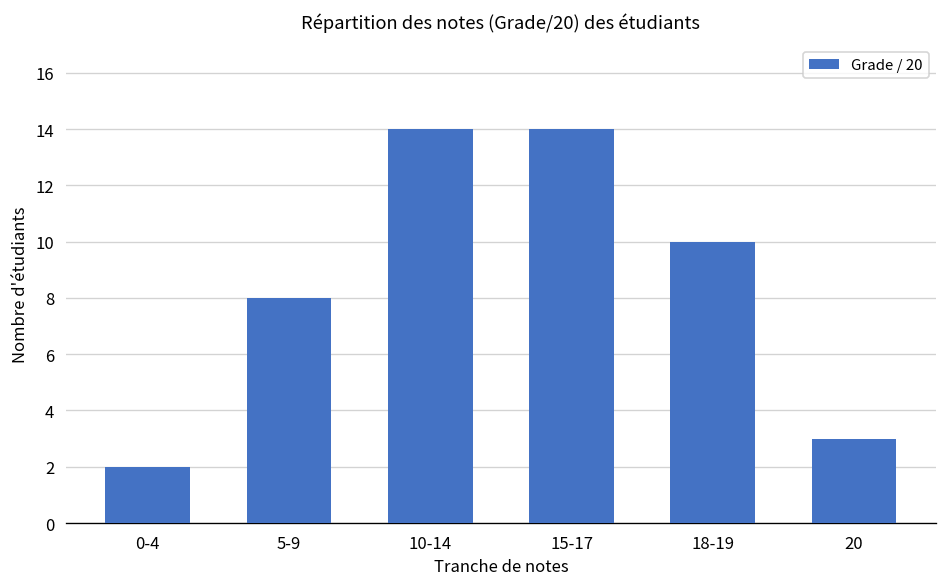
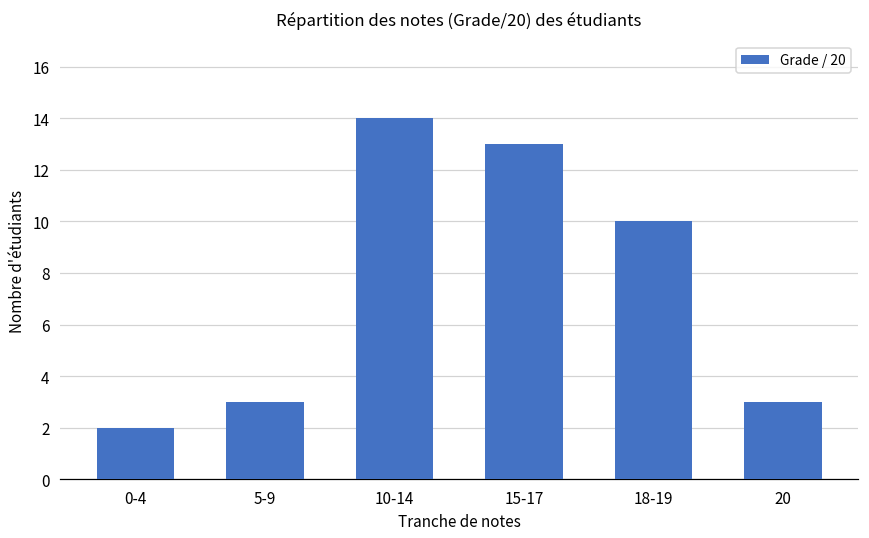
5-9: 8 -> 3
15-17: 14 -> 13
